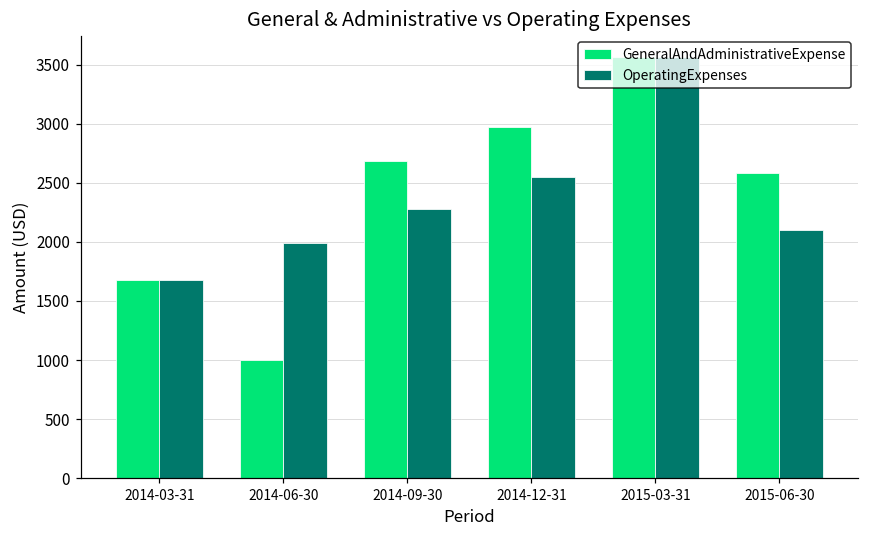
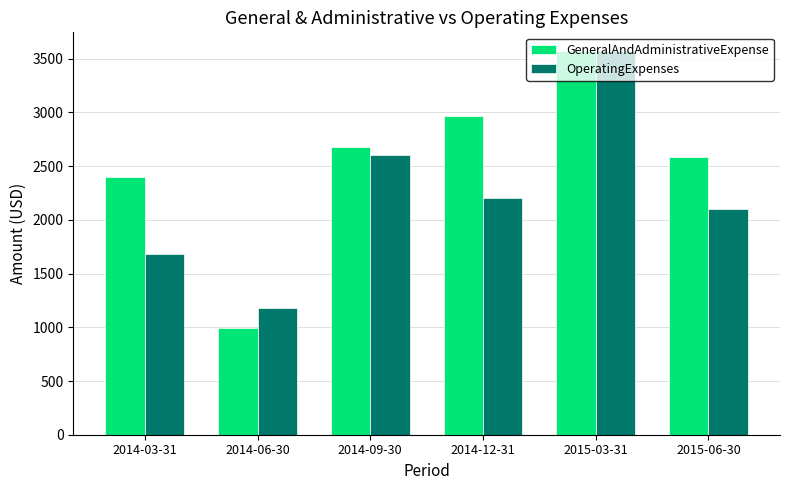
GeneralAndAdministrativeExpense, 2014-03-31: 1680 -> 2400
OperatingExpenses, 2014-06-30: 1990 -> 1180
OperatingExpenses, 2014-09-30: 2280 -> 2600
OperatingExpenses, 2014-12-31: 2550 -> 2200
